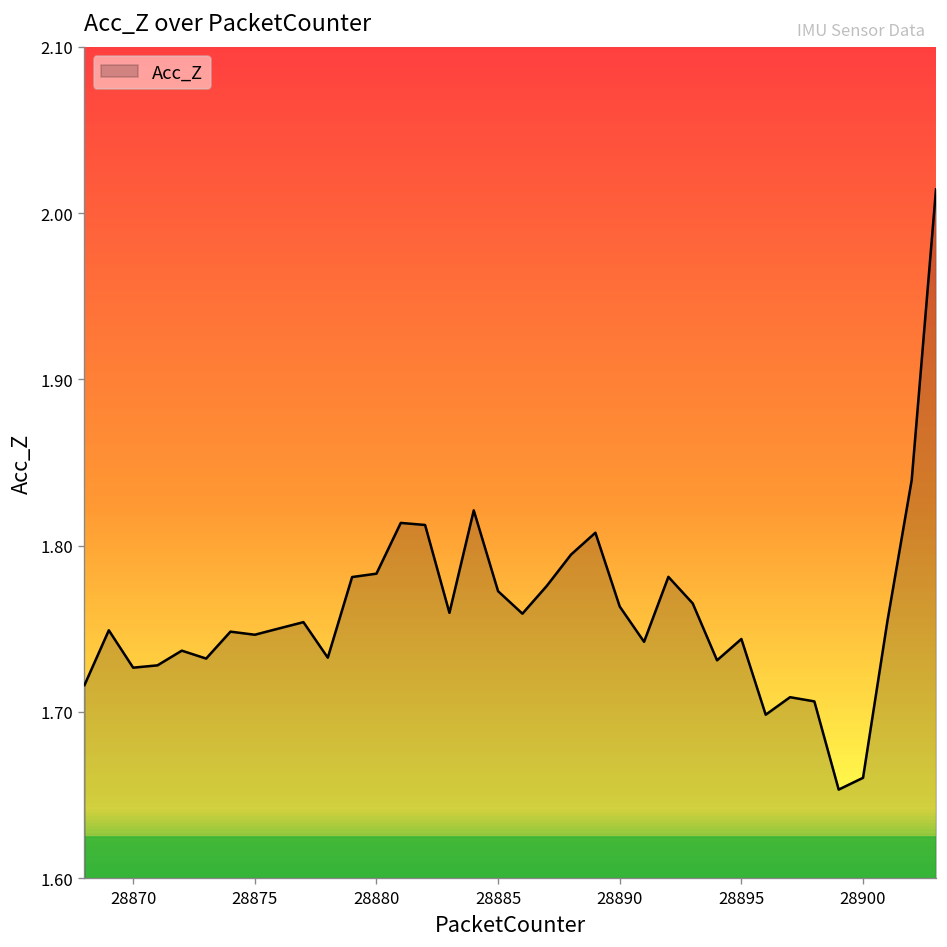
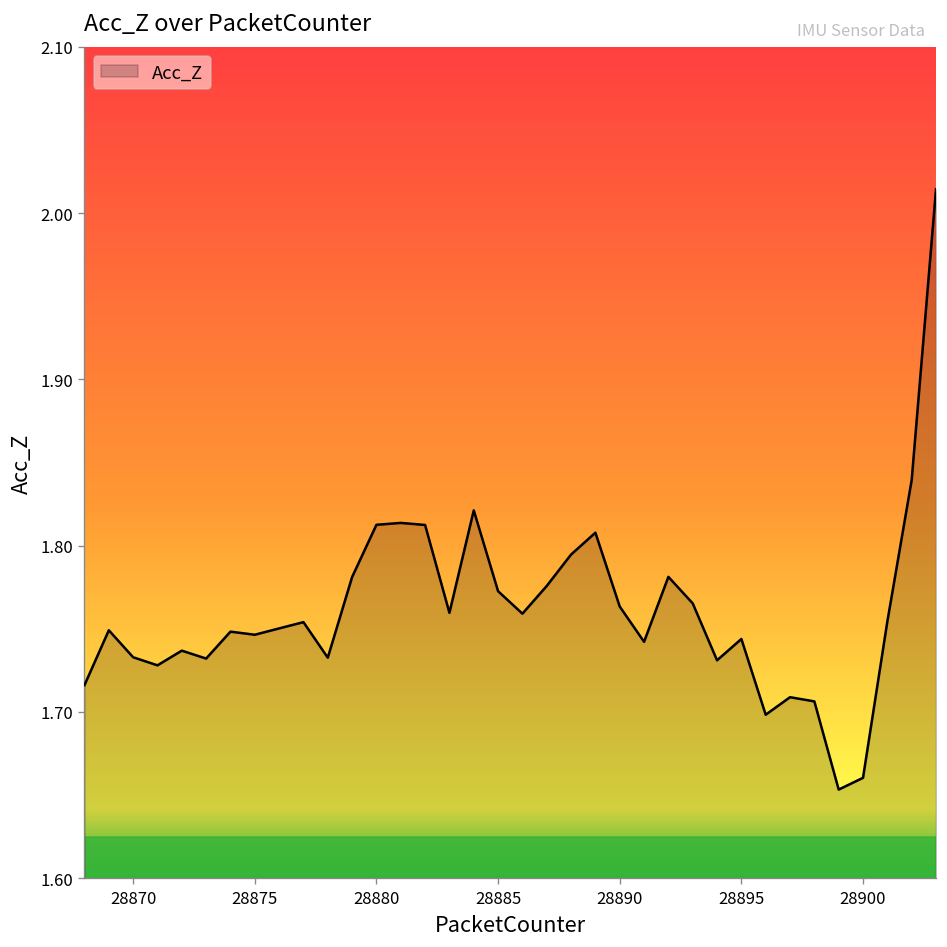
28870: 1.727 -> 1.733
28880: 1.783 -> 1.813
